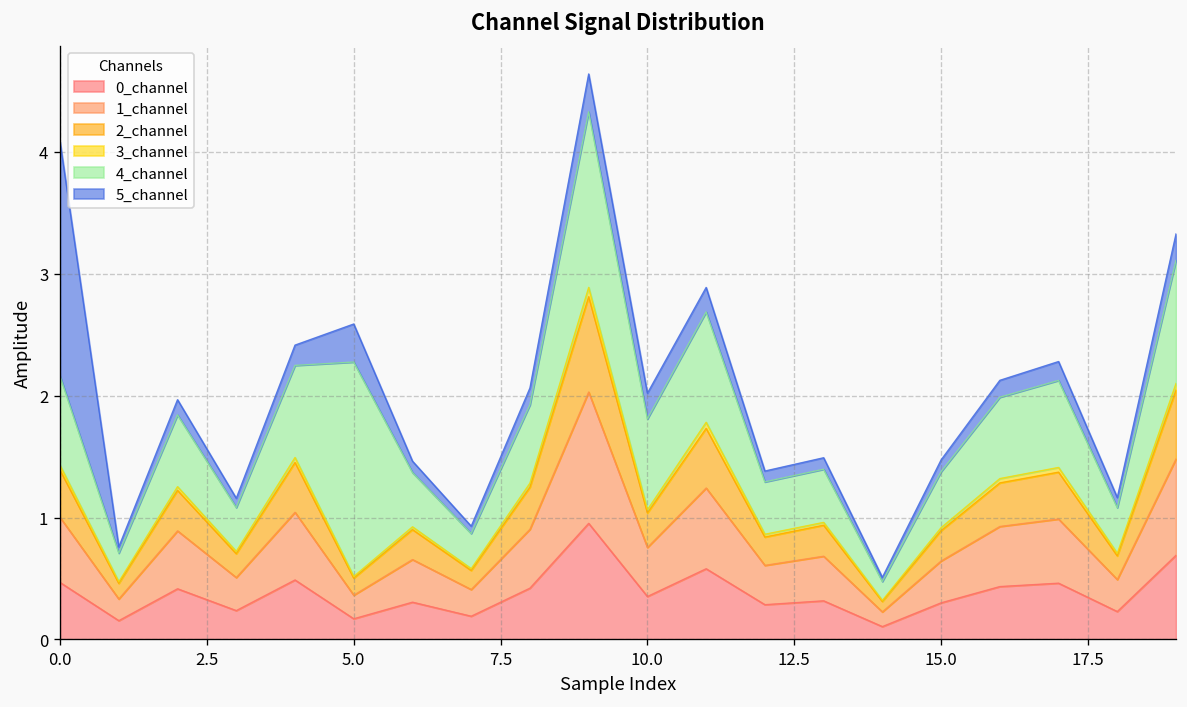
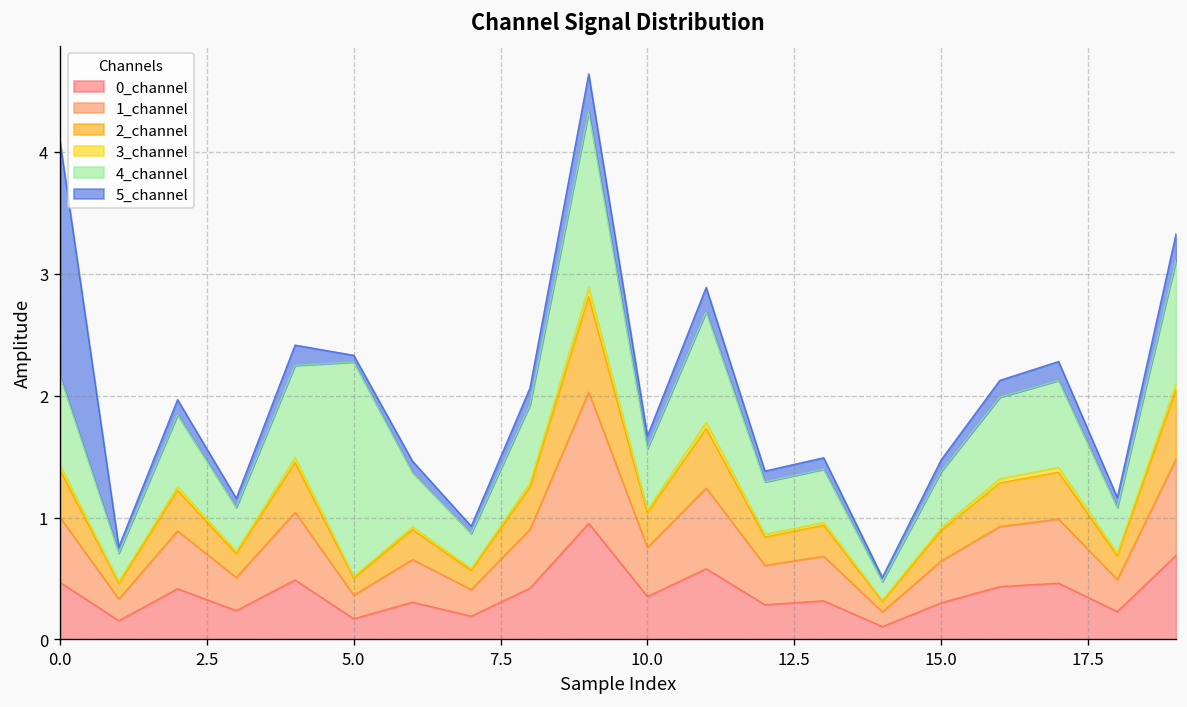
5_channel, 5.0: 0.31 -> 0.06
4_channel, 10.0: 0.75 -> 0.50
5_channel, 10.0: 0.21 -> 0.11
